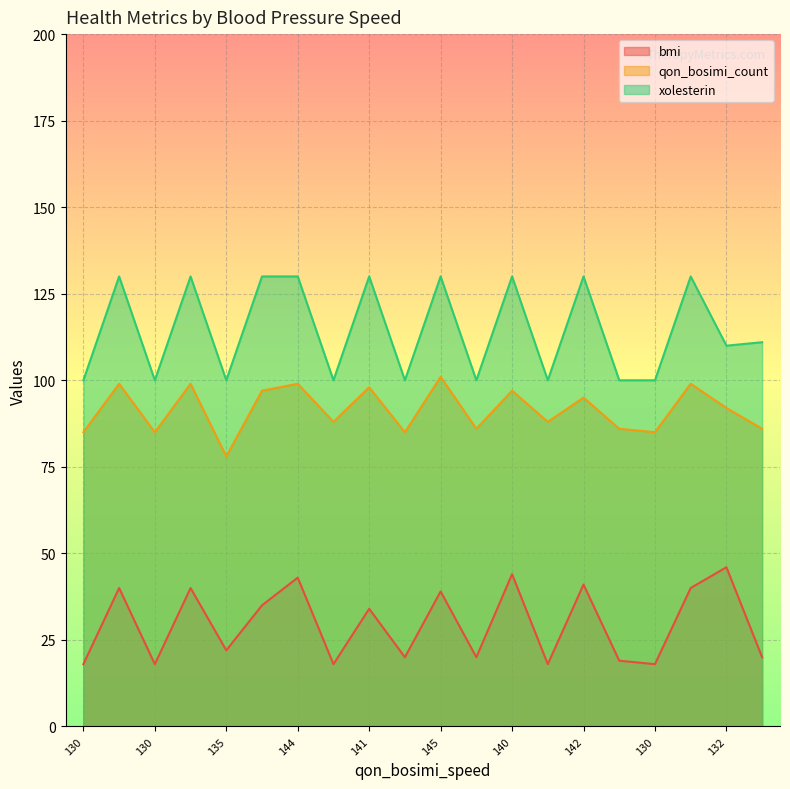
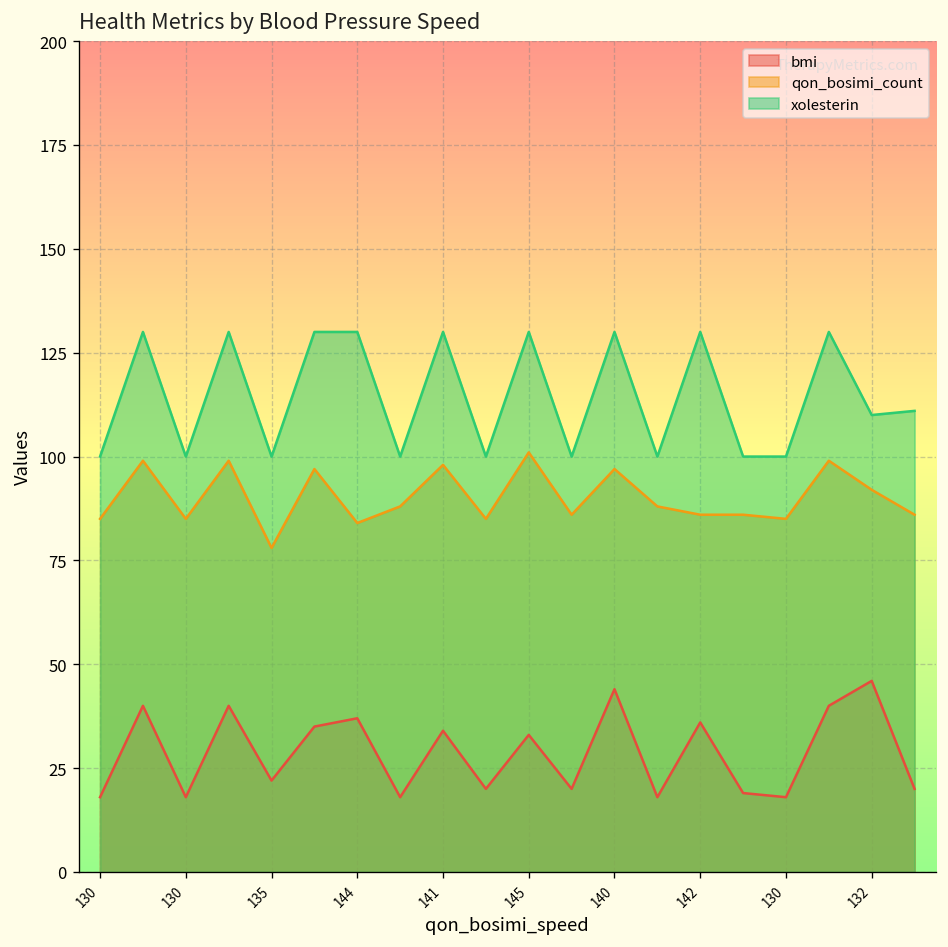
bmi, 144: 43 -> 37
qon_bosimi_count, 144: 99 -> 84
bmi, 145: 39 -> 33
bmi, 142: 41 -> 36
qon_bosimi_count, 142: 95 -> 86
